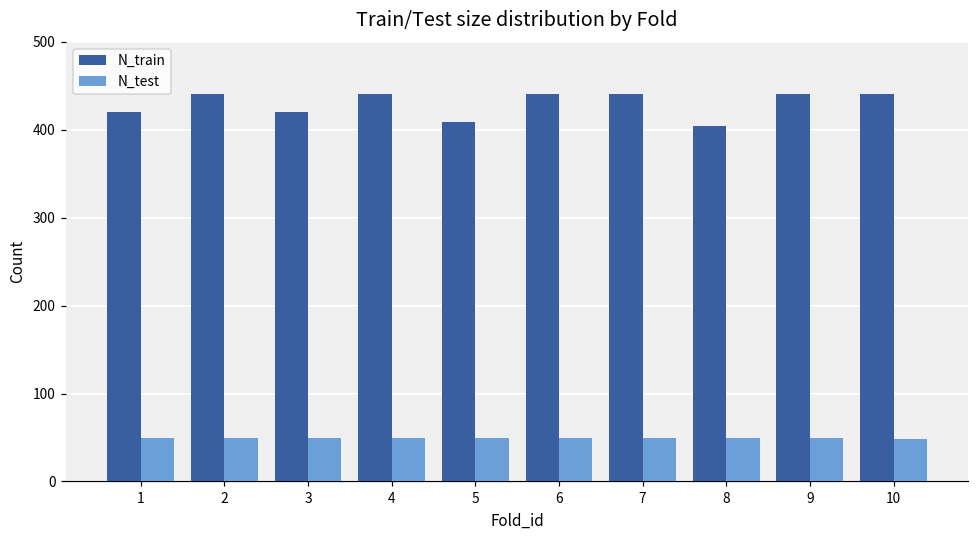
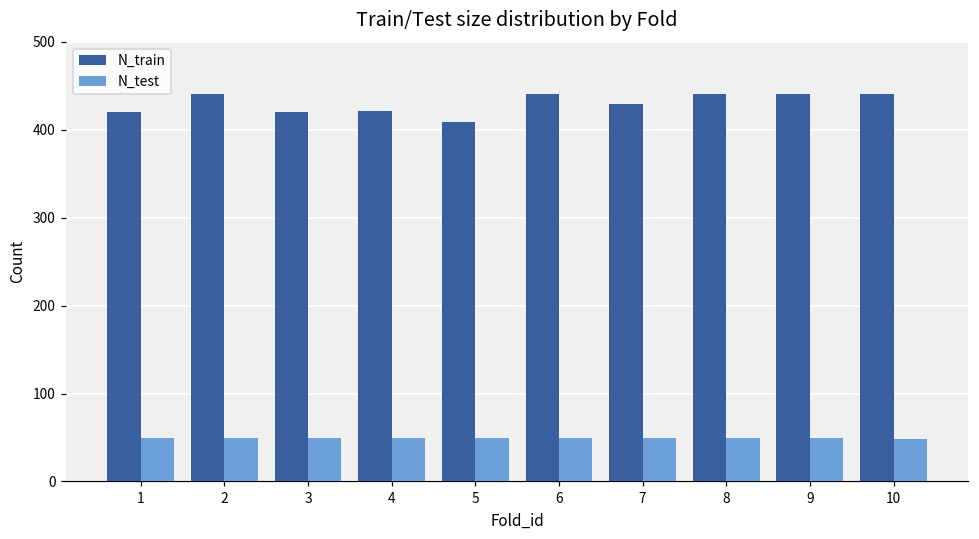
N_train, 4: 440 -> 420
N_train, 7: 440 -> 430
N_train, 8: 400 -> 440
